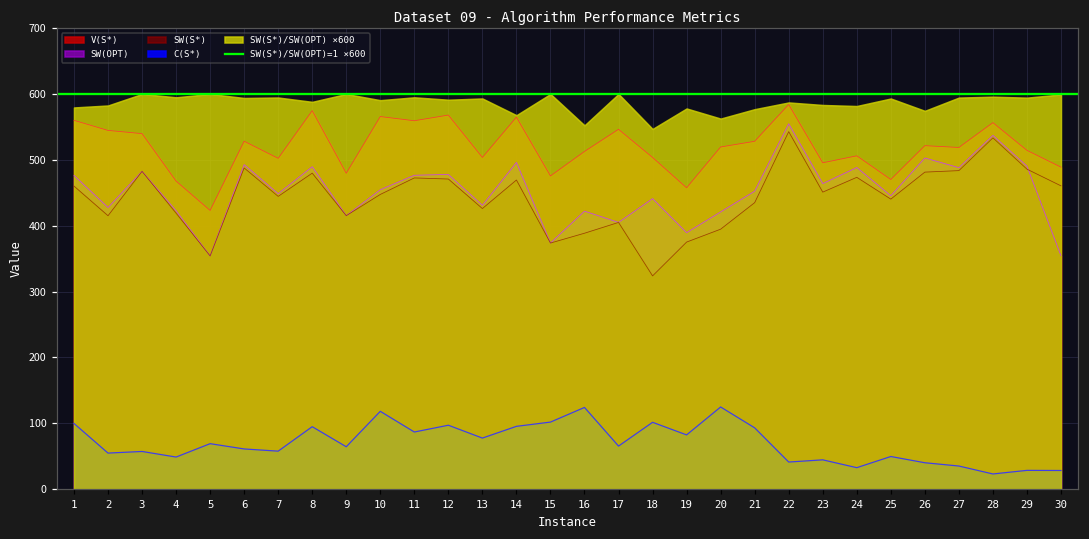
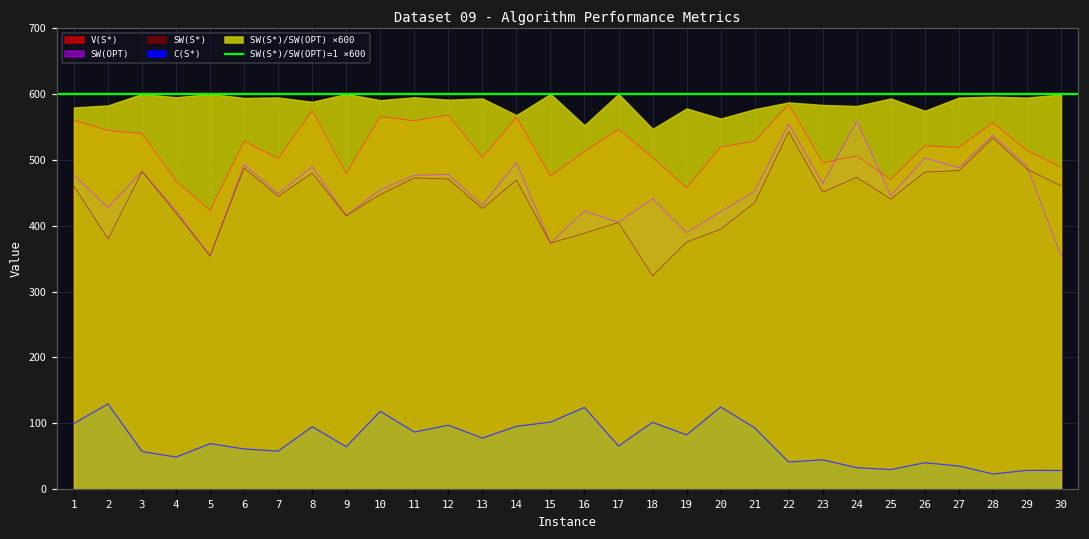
SW(S*), 2: 420 -> 380
C(S*), 2: 50 -> 130
SW(OPT), 24: 490 -> 560
C(S*), 25: 50 -> 30
